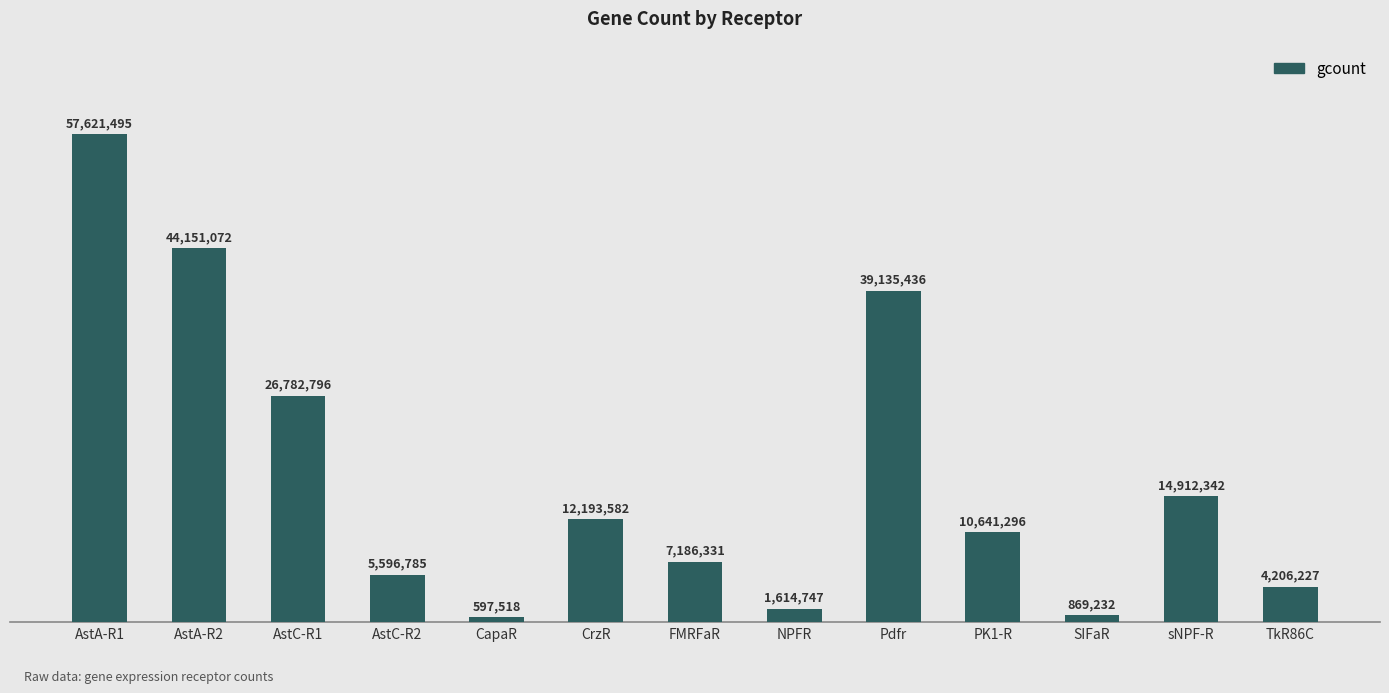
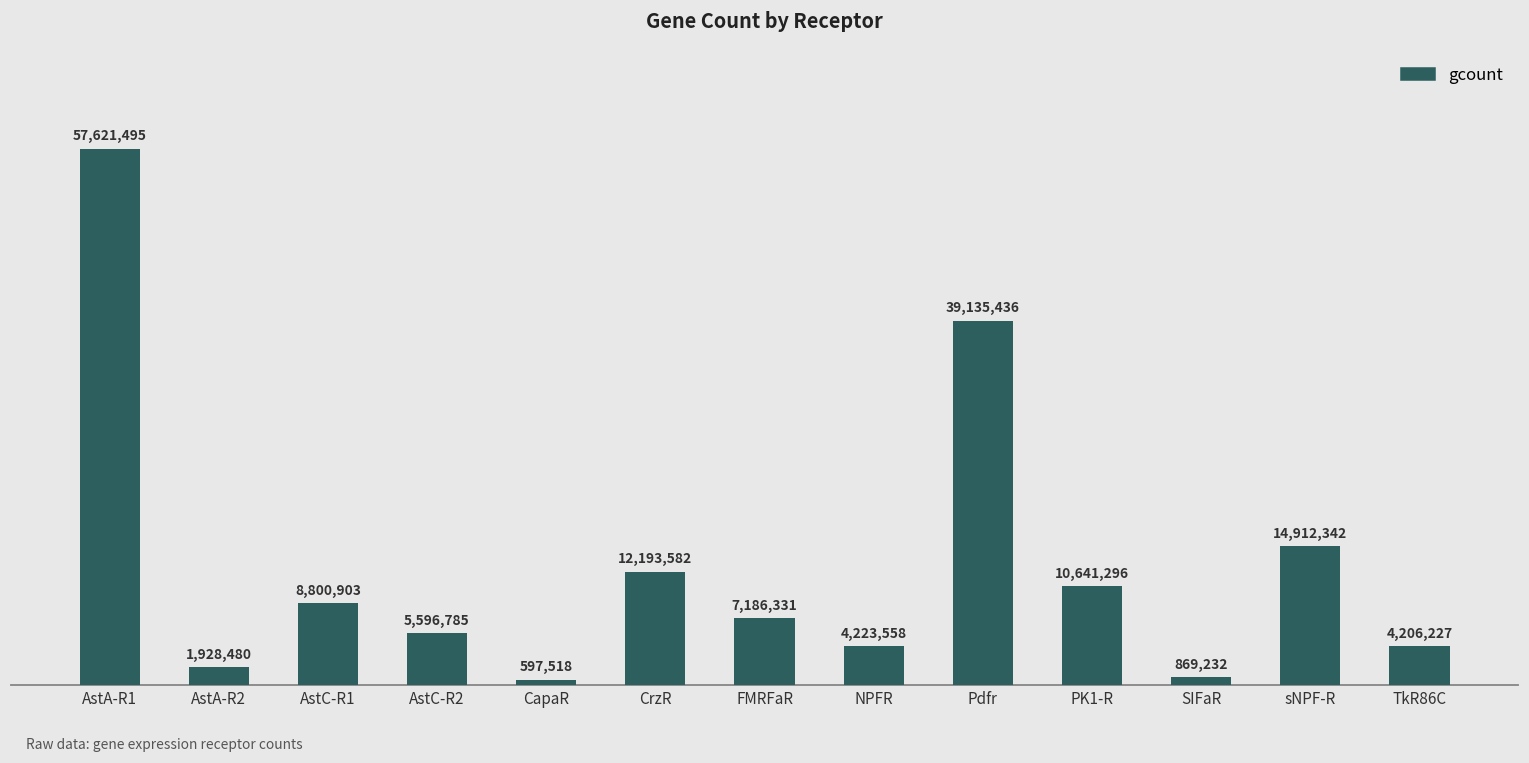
AstA-R2: 44,151,072 -> 1,928,480
AstC-R1: 26,782,796 -> 8,800,903
NPFR: 1,614,747 -> 4,223,558
